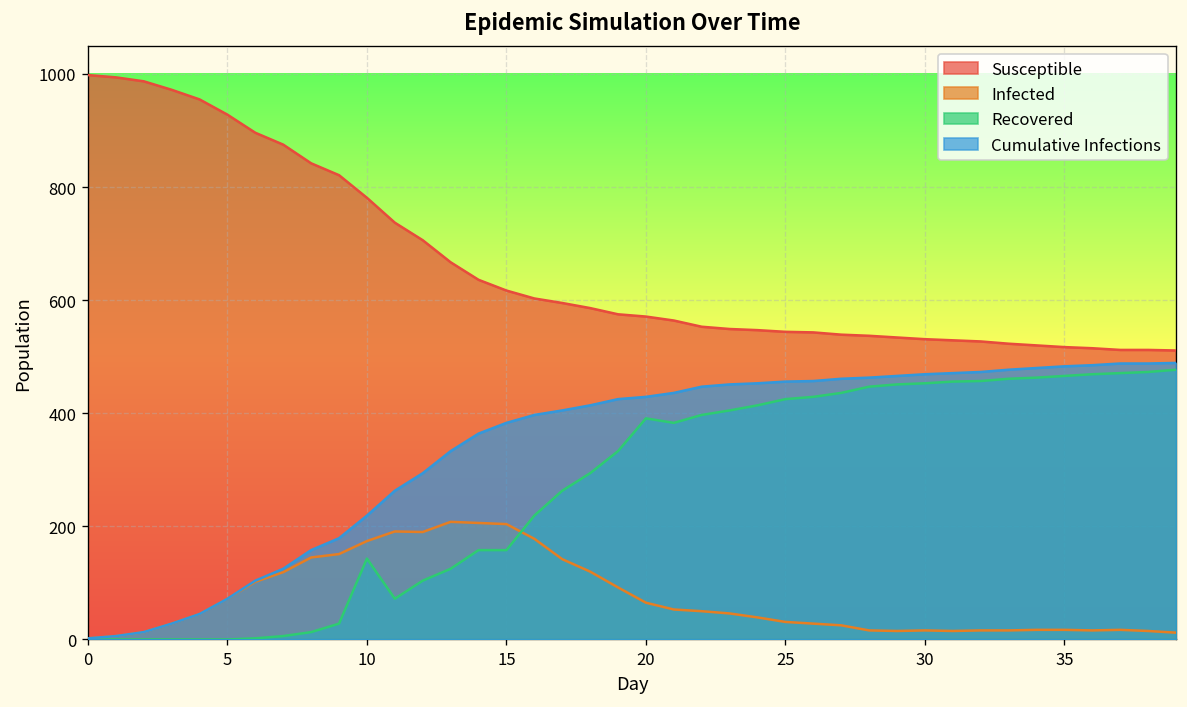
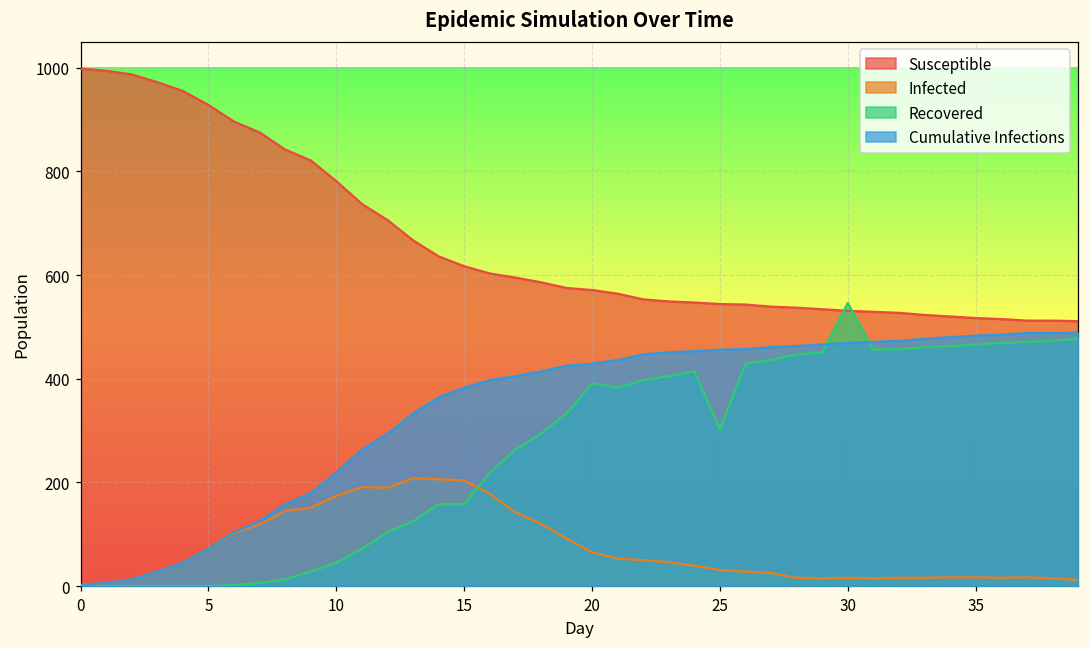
Recovered, 10: 140 -> 50
Recovered, 25: 430 -> 300
Recovered, 30: 450 -> 550
